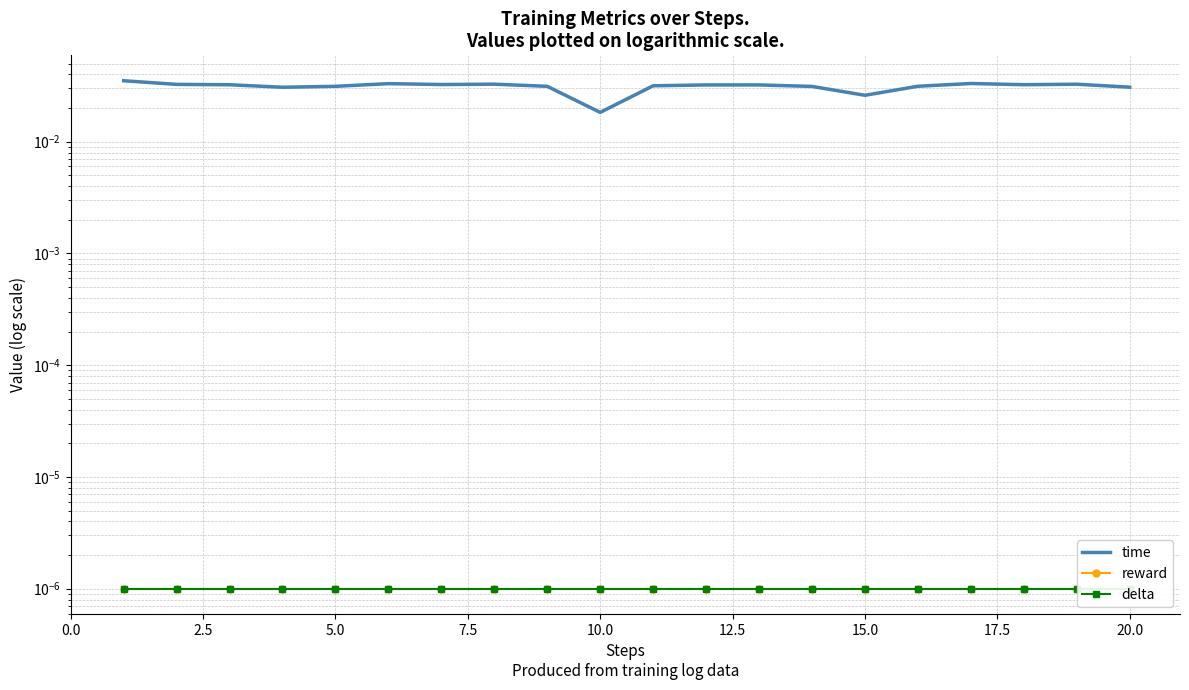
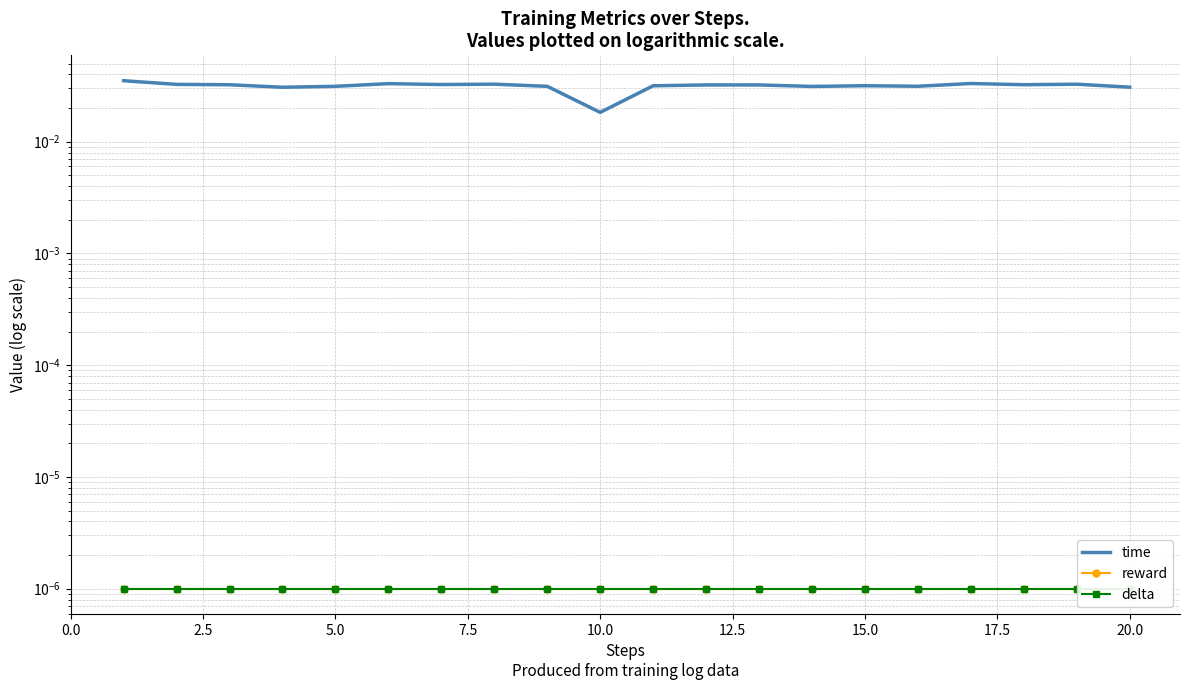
time, 15.0: 0.026 -> 0.032
